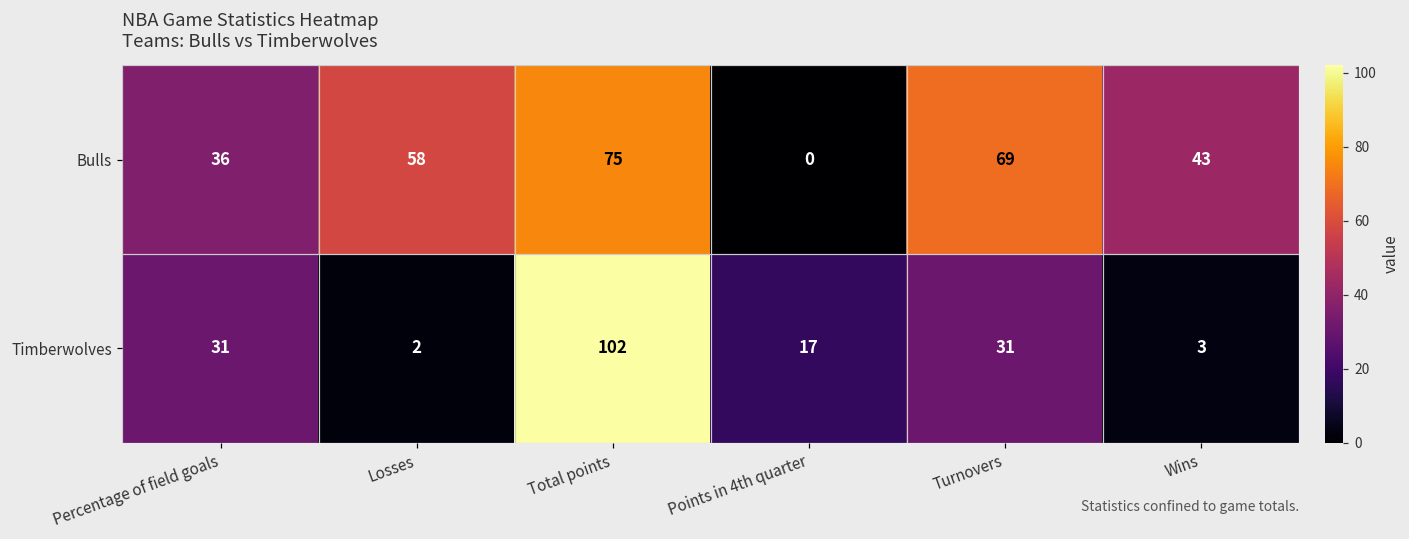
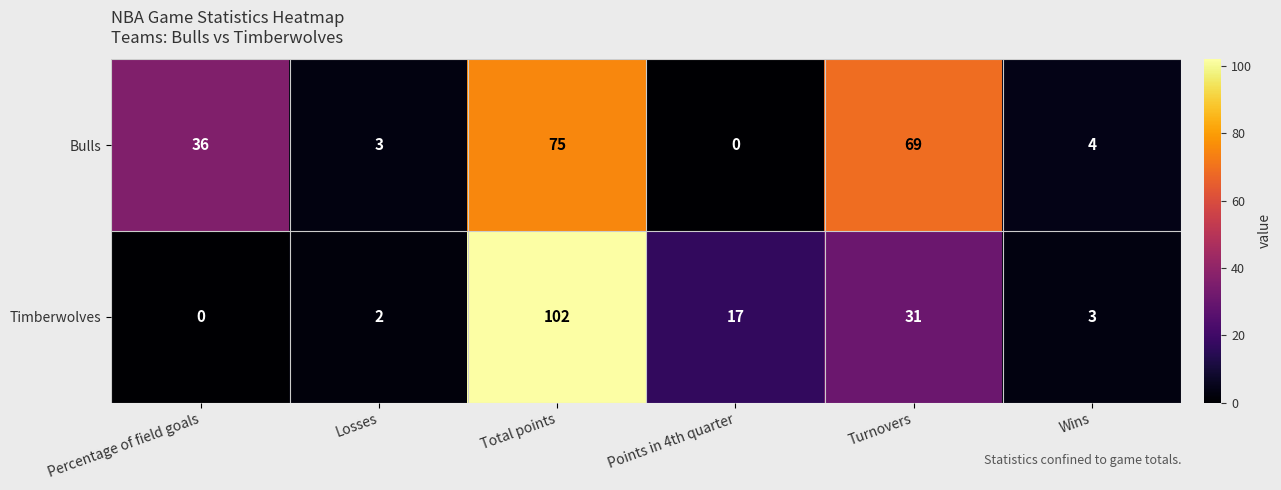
Bulls, Losses: 58 -> 3
Bulls, Wins: 43 -> 4
Timberwolves, Percentage of field goals: 31 -> 0
